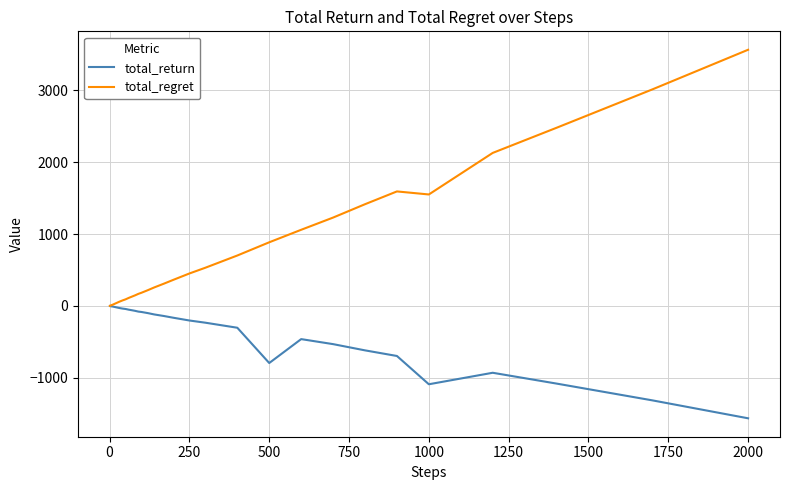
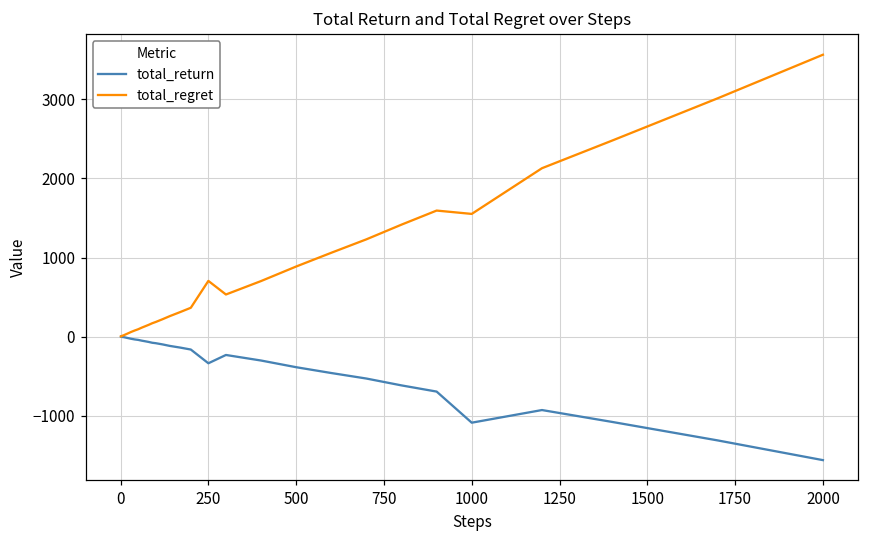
total_return, 250: -200 -> -300
total_regret, 250: 500 -> 700
total_return, 500: -800 -> -400
